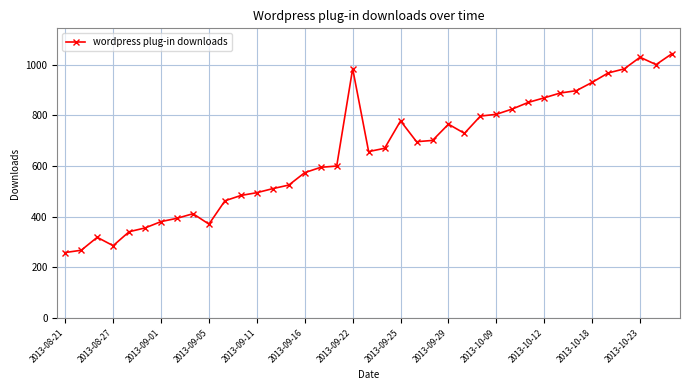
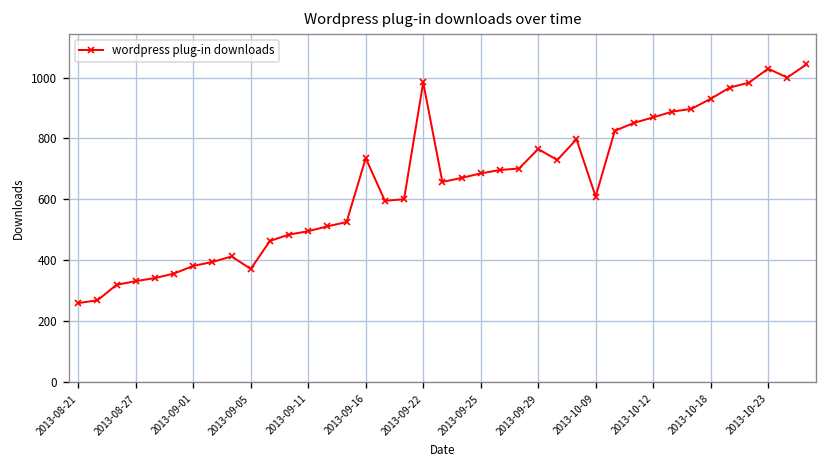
2013-08-27: 290 -> 330
2013-09-16: 570 -> 740
2013-09-25: 780 -> 690
2013-10-09: 800 -> 610
